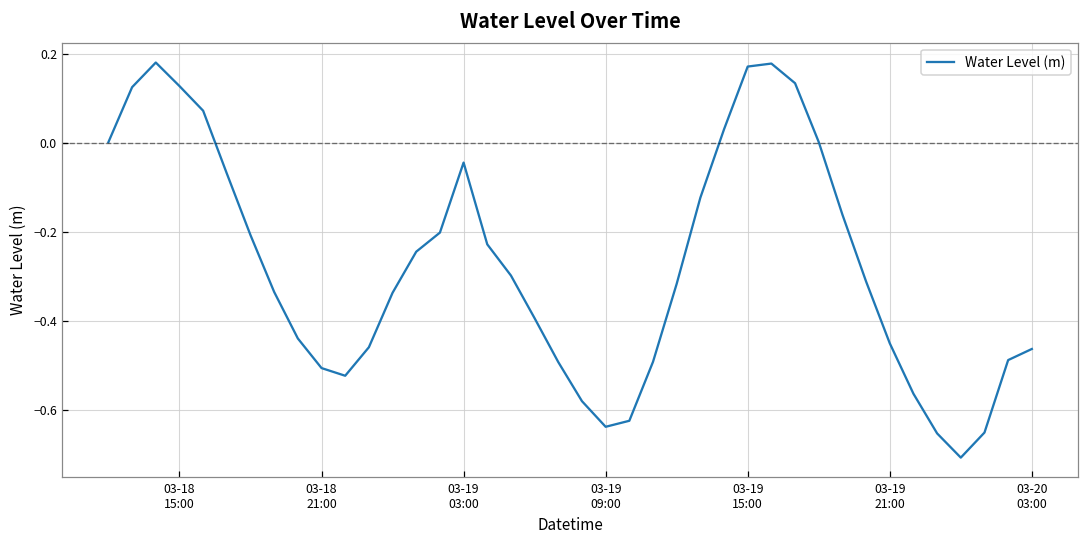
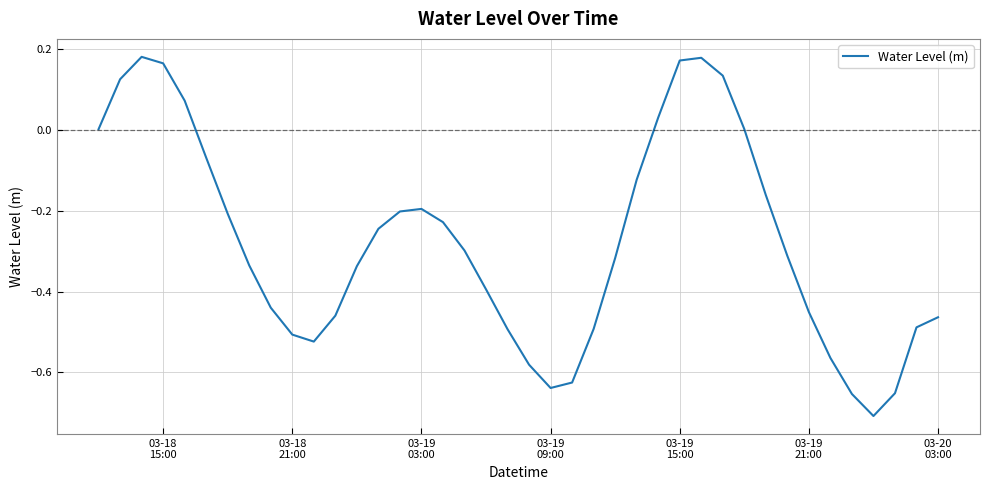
03-18 15:00: 0.13 -> 0.17
03-19 03:00: -0.04 -> -0.20
